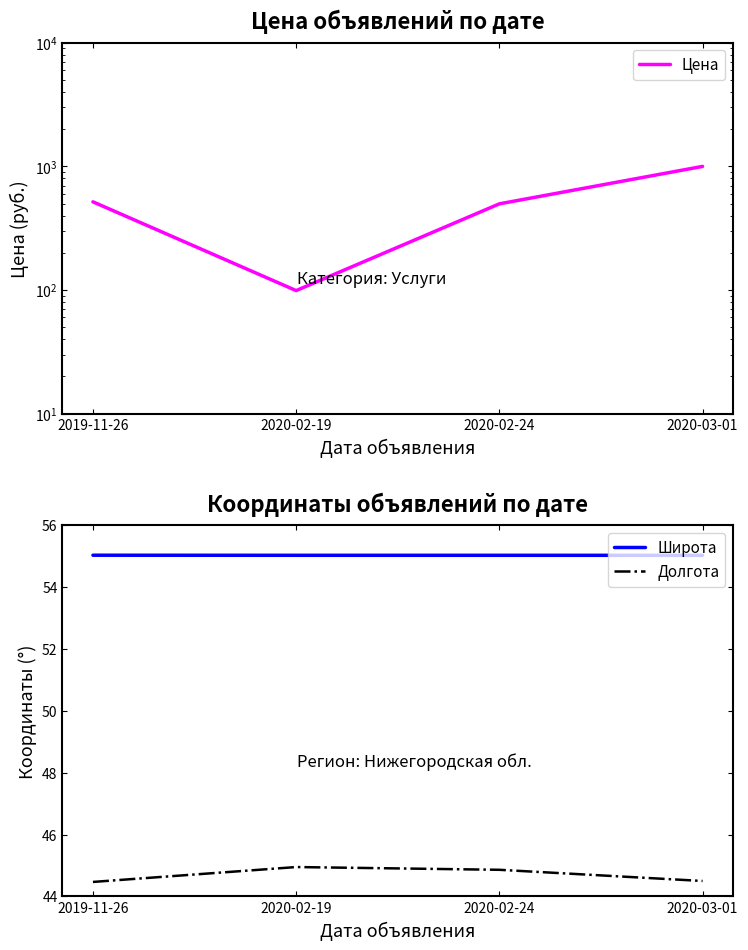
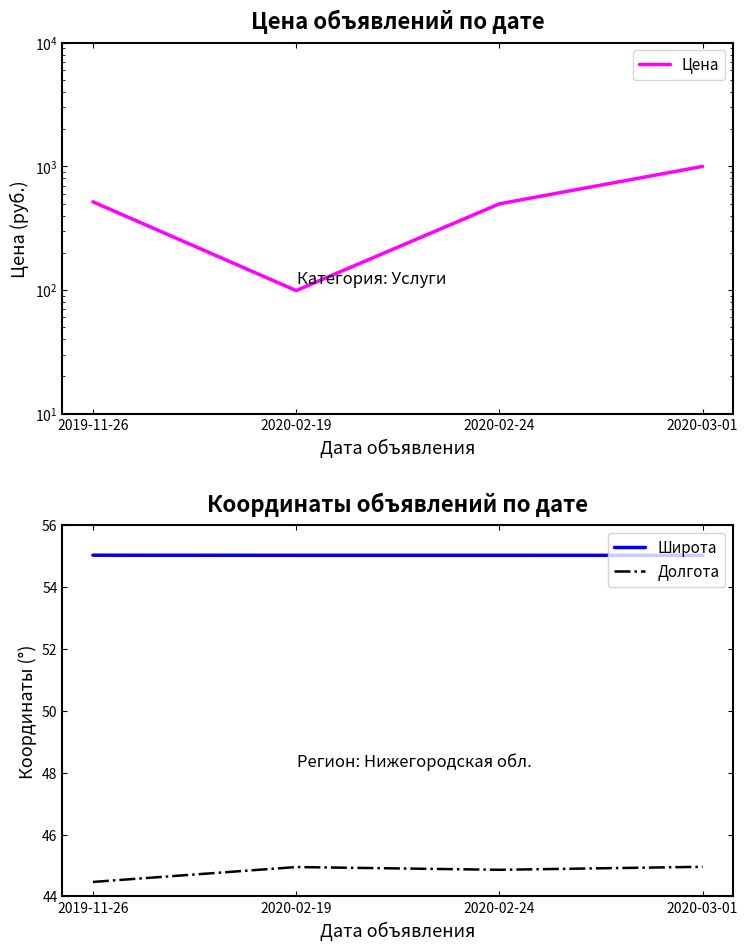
Координаты объявлений по дате, Долгота, 2020-03-01: 44.5 -> 45.0
